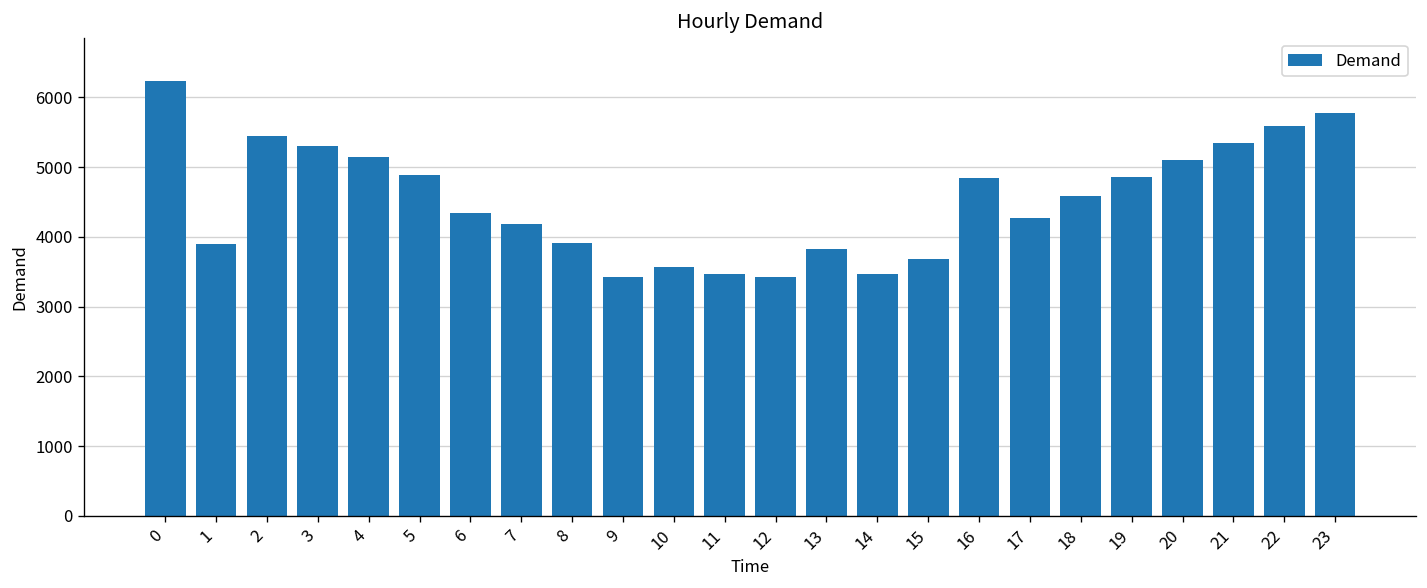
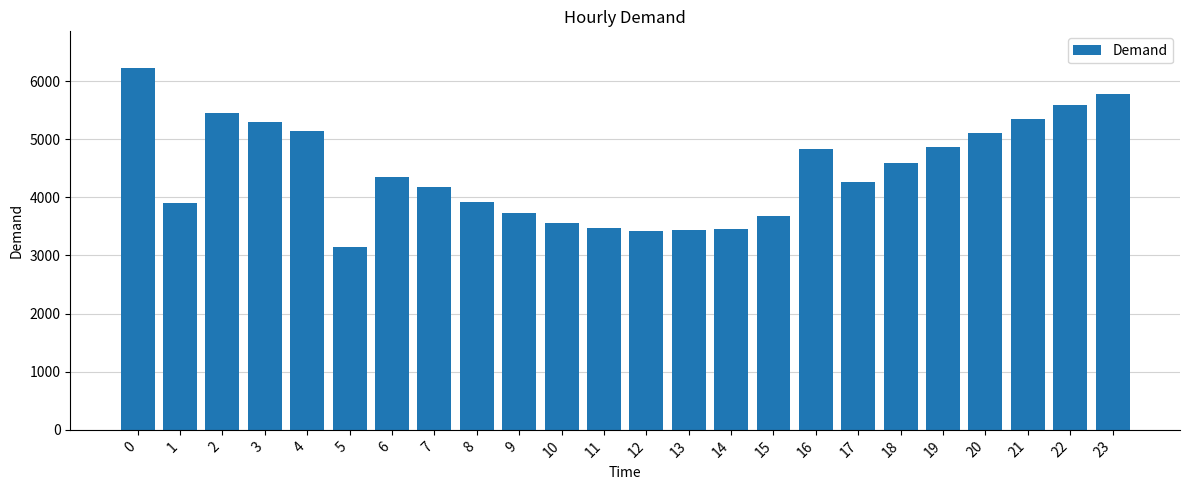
5: 4900 -> 3100
9: 3400 -> 3700
13: 3800 -> 3400
